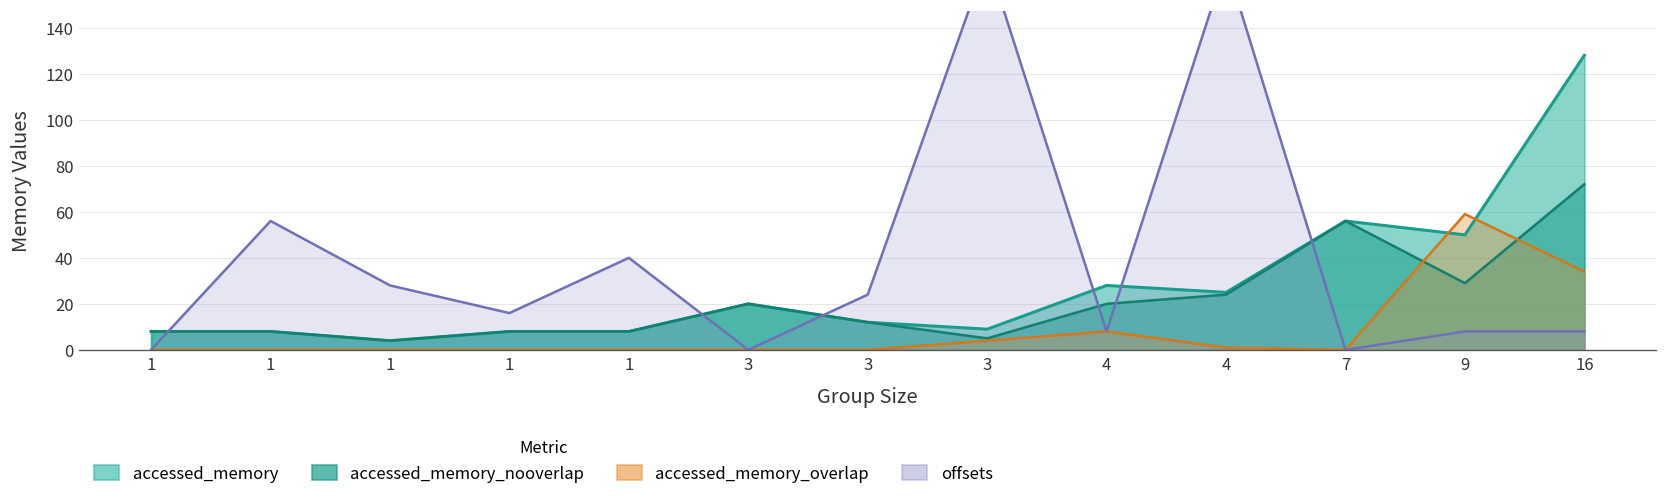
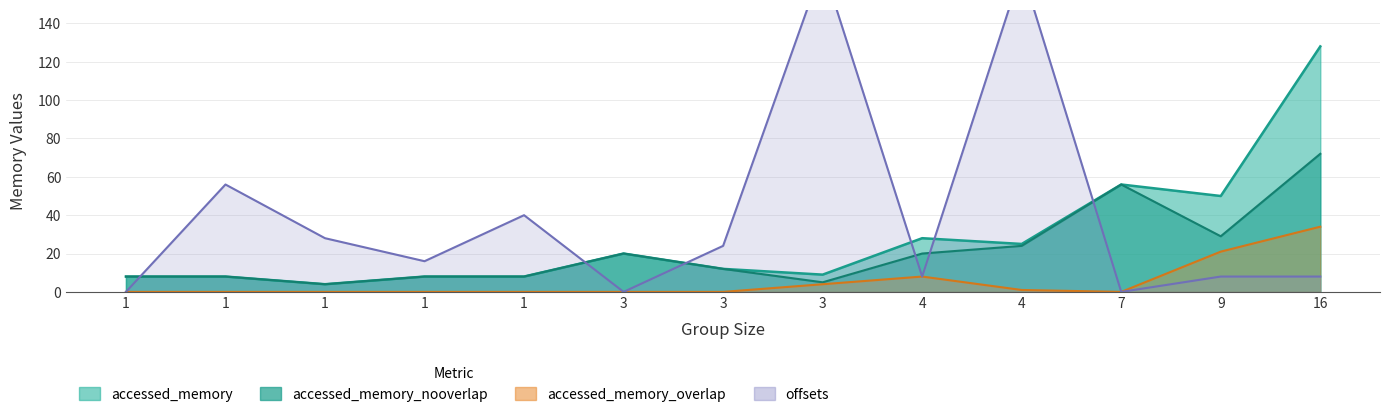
accessed_memory_overlap, 9: 59 -> 21
